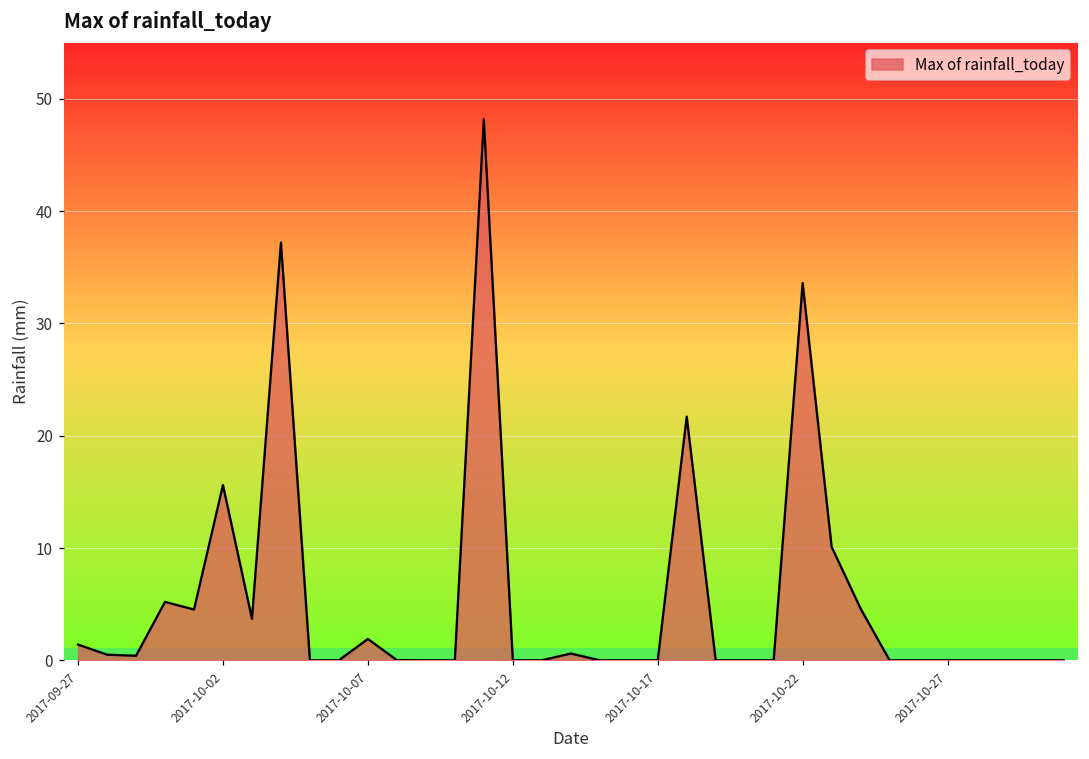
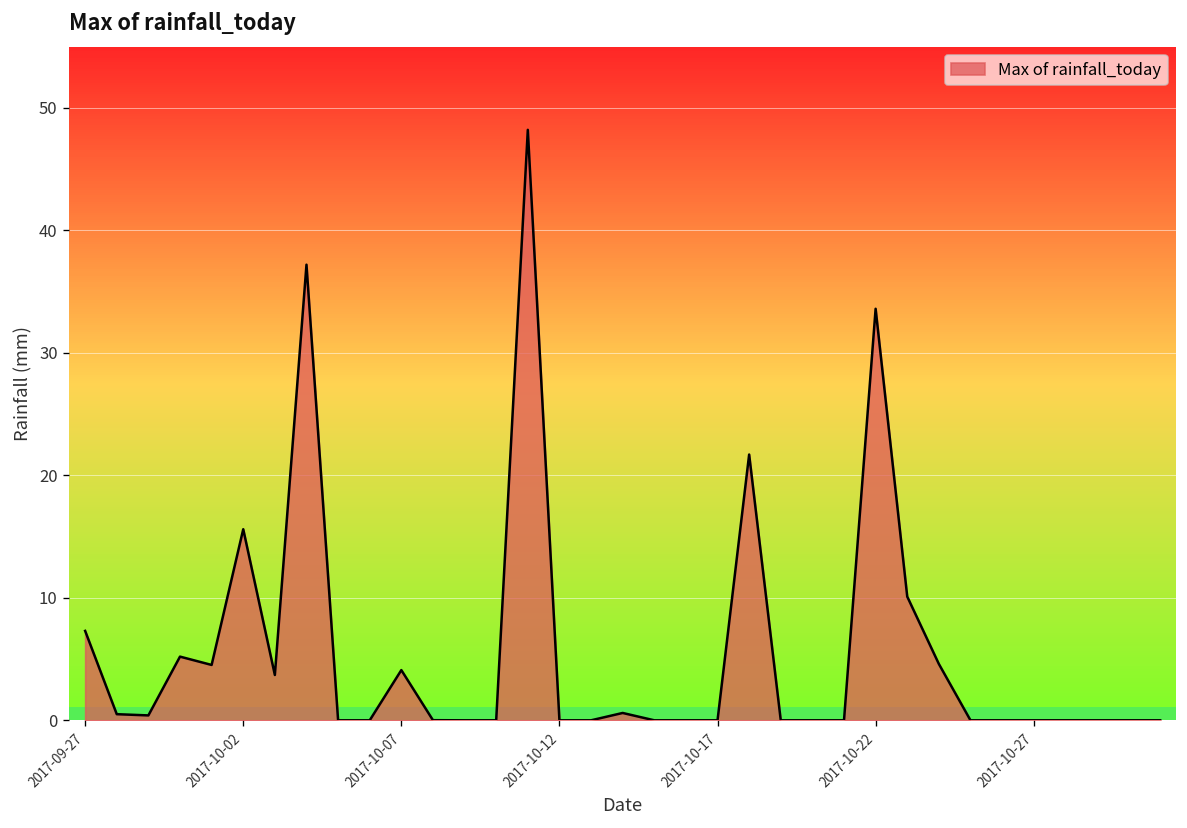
2017-09-27: 1.4 -> 7.3
2017-10-07: 1.9 -> 4.1
